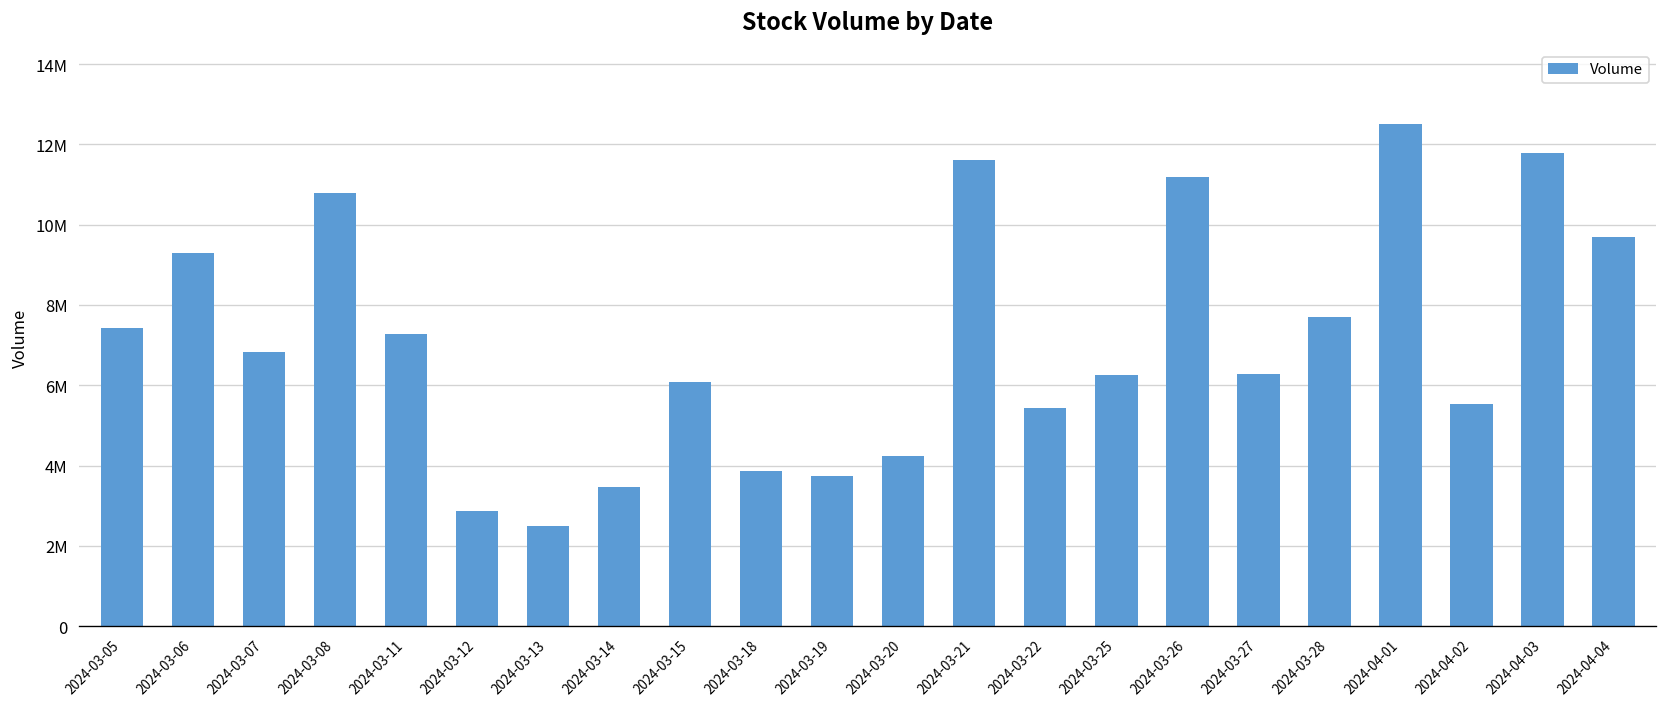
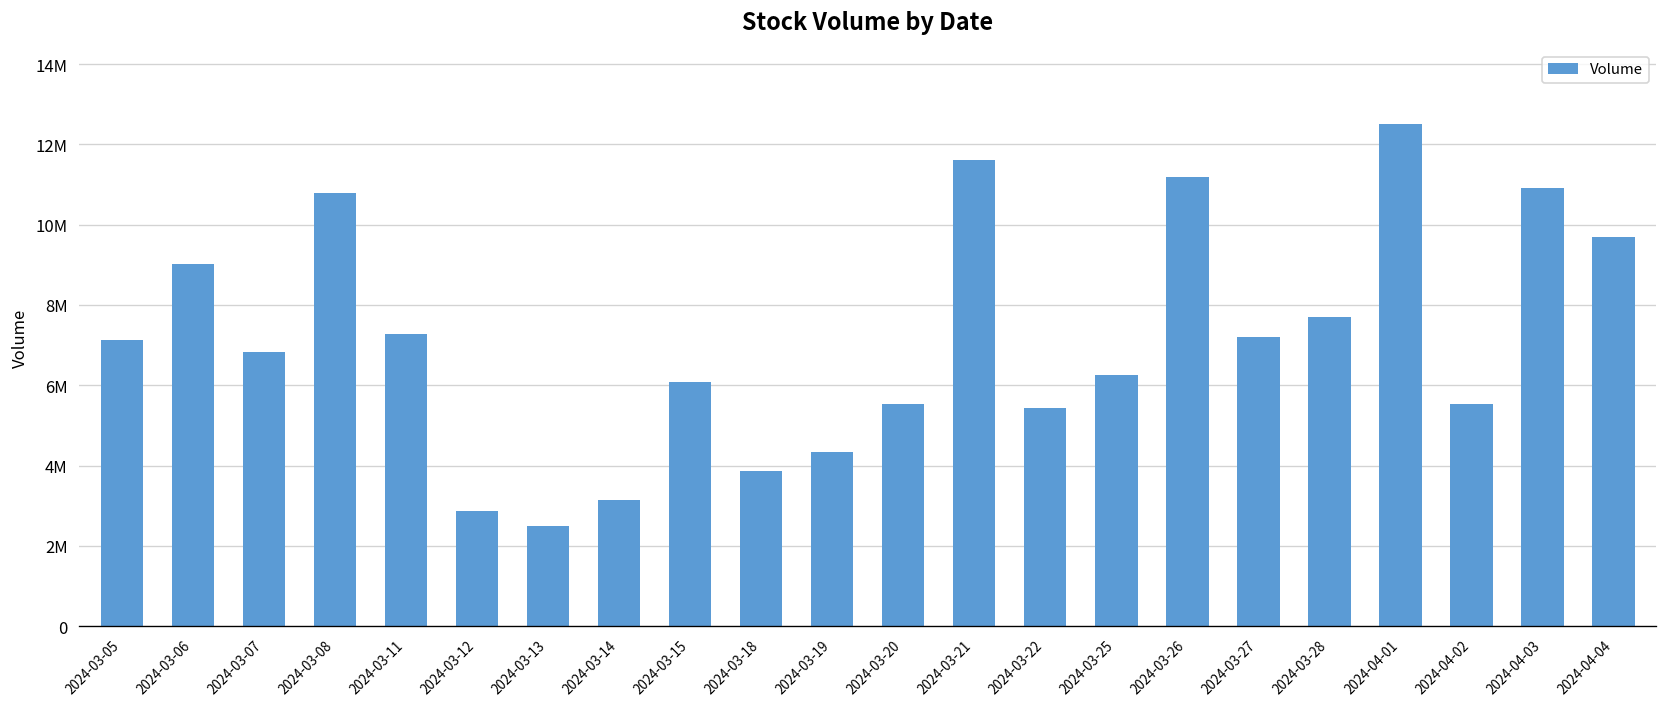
2024-03-05: 7400000 -> 7100000
2024-03-06: 9300000 -> 9000000
2024-03-14: 3500000 -> 3100000
2024-03-19: 3700000 -> 4300000
2024-03-20: 4200000 -> 5500000
2024-03-27: 6300000 -> 7200000
2024-04-03: 11800000 -> 10900000
